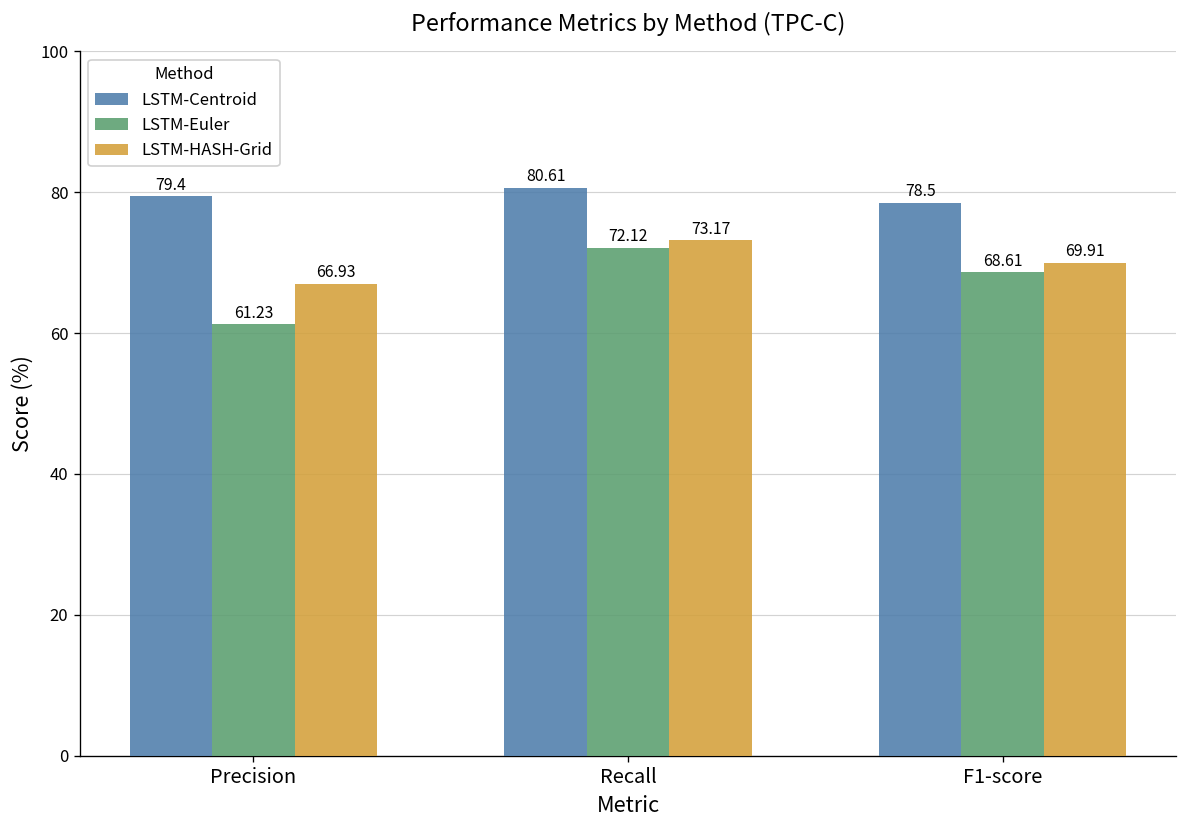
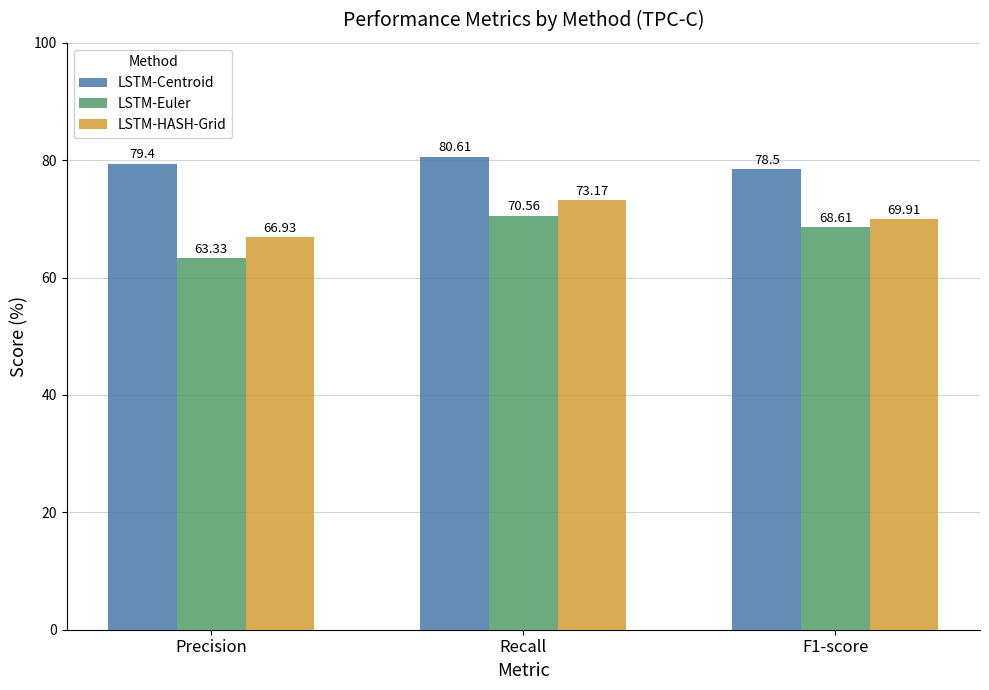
LSTM-Euler, Precision: 61.23 -> 63.33
LSTM-Euler, Recall: 72.12 -> 70.56
